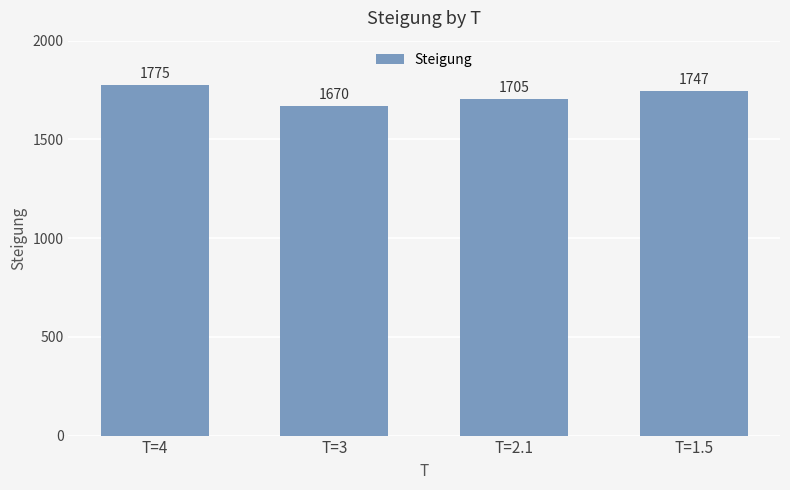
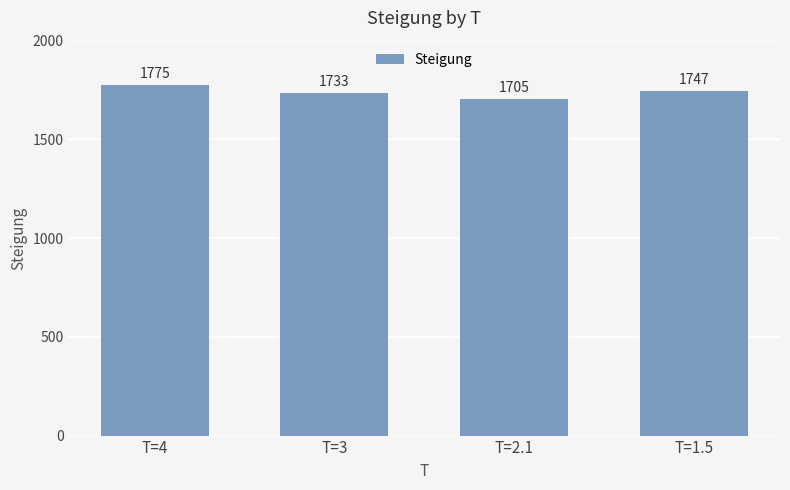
T=3: 1670 -> 1733
